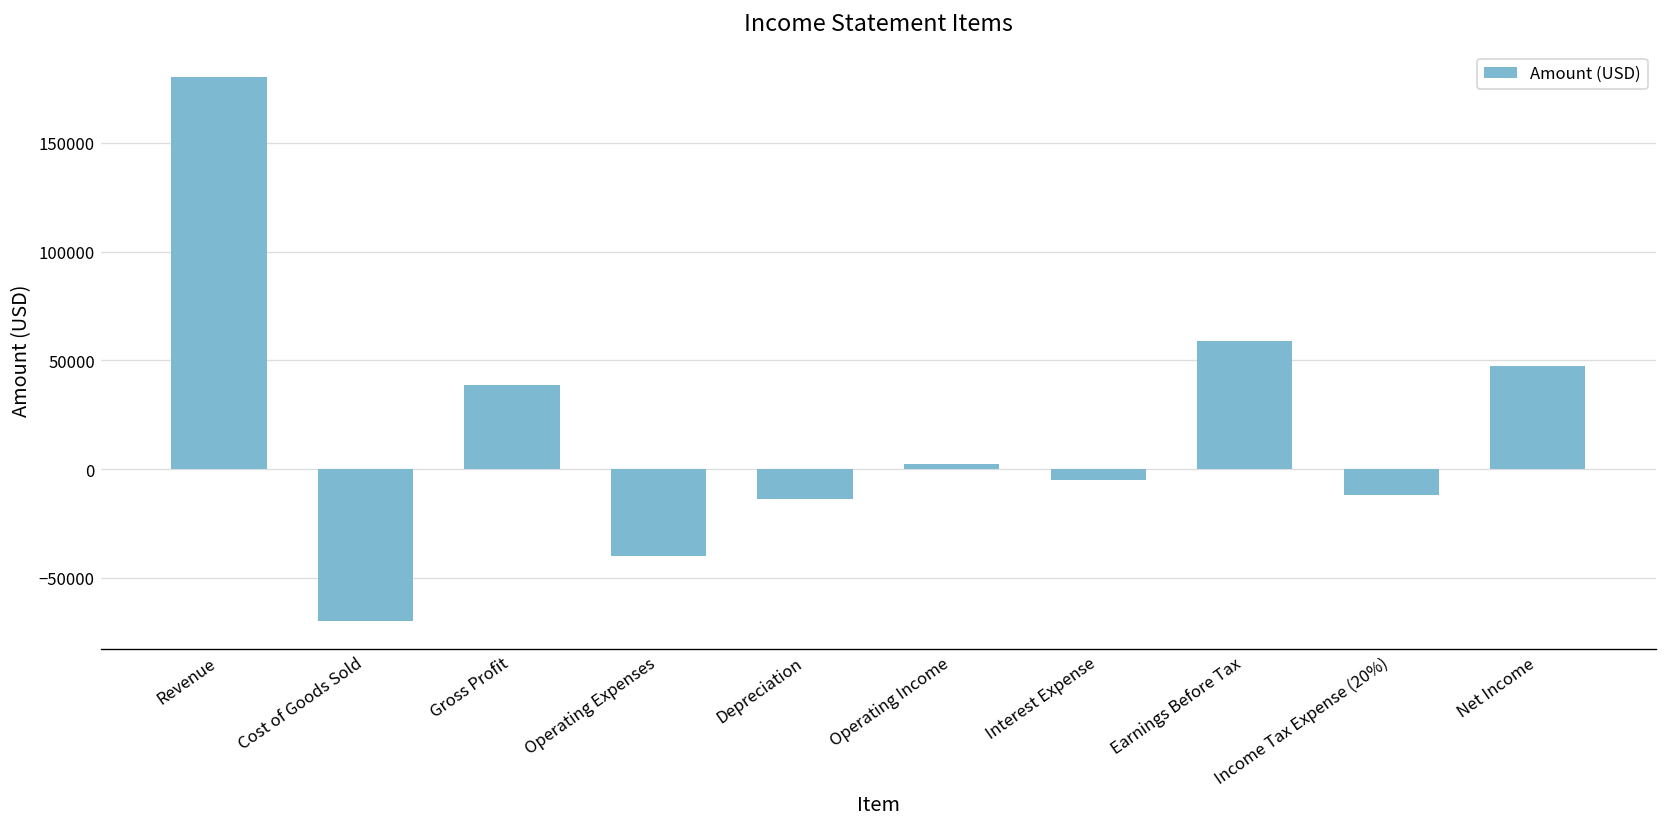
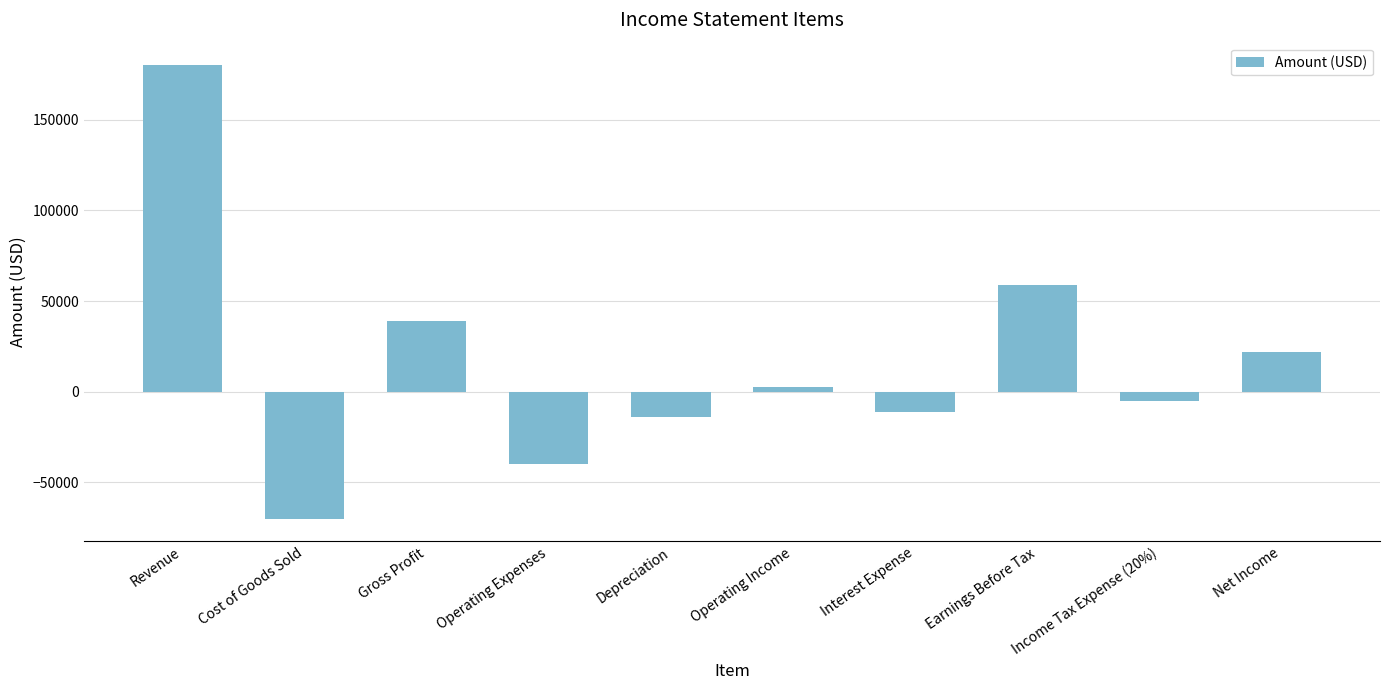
Interest Expense: -5000 -> -11000
Income Tax Expense (20%): -12000 -> -5000
Net Income: 47000 -> 22000
